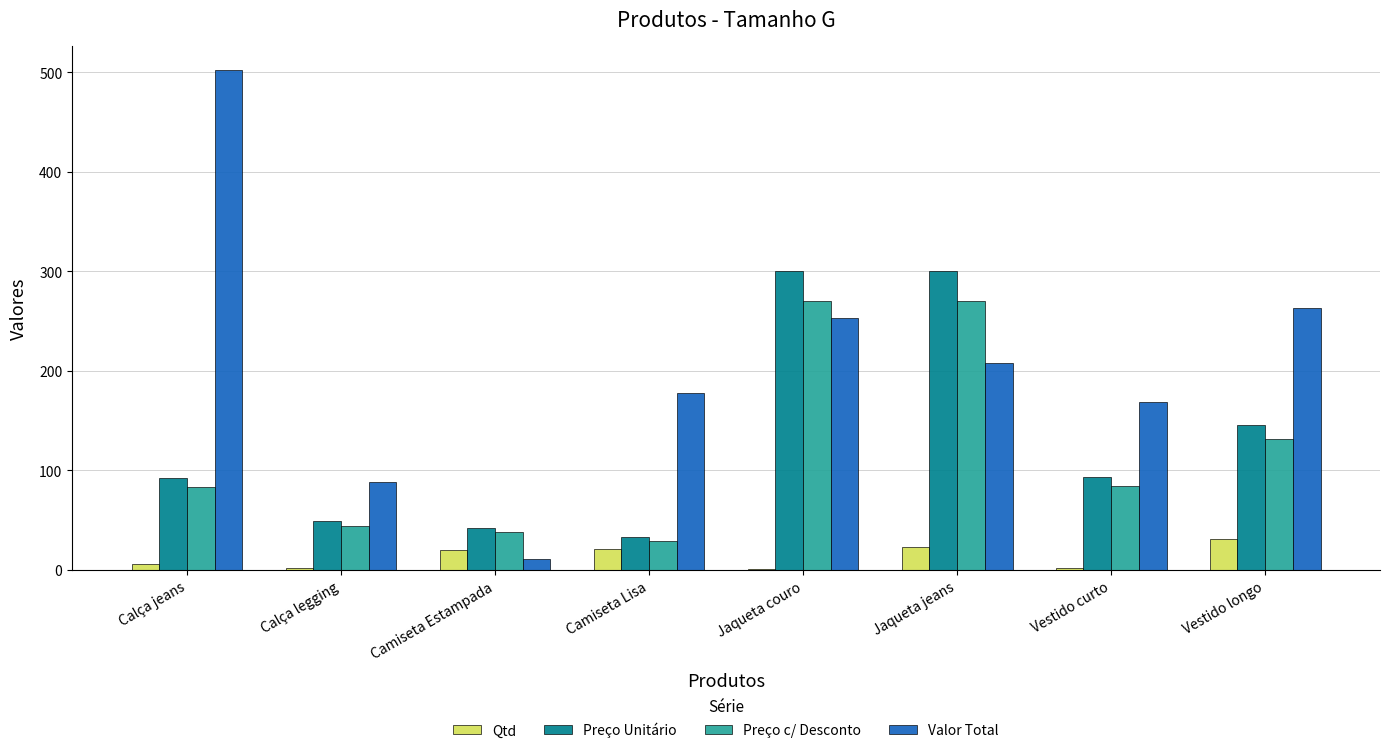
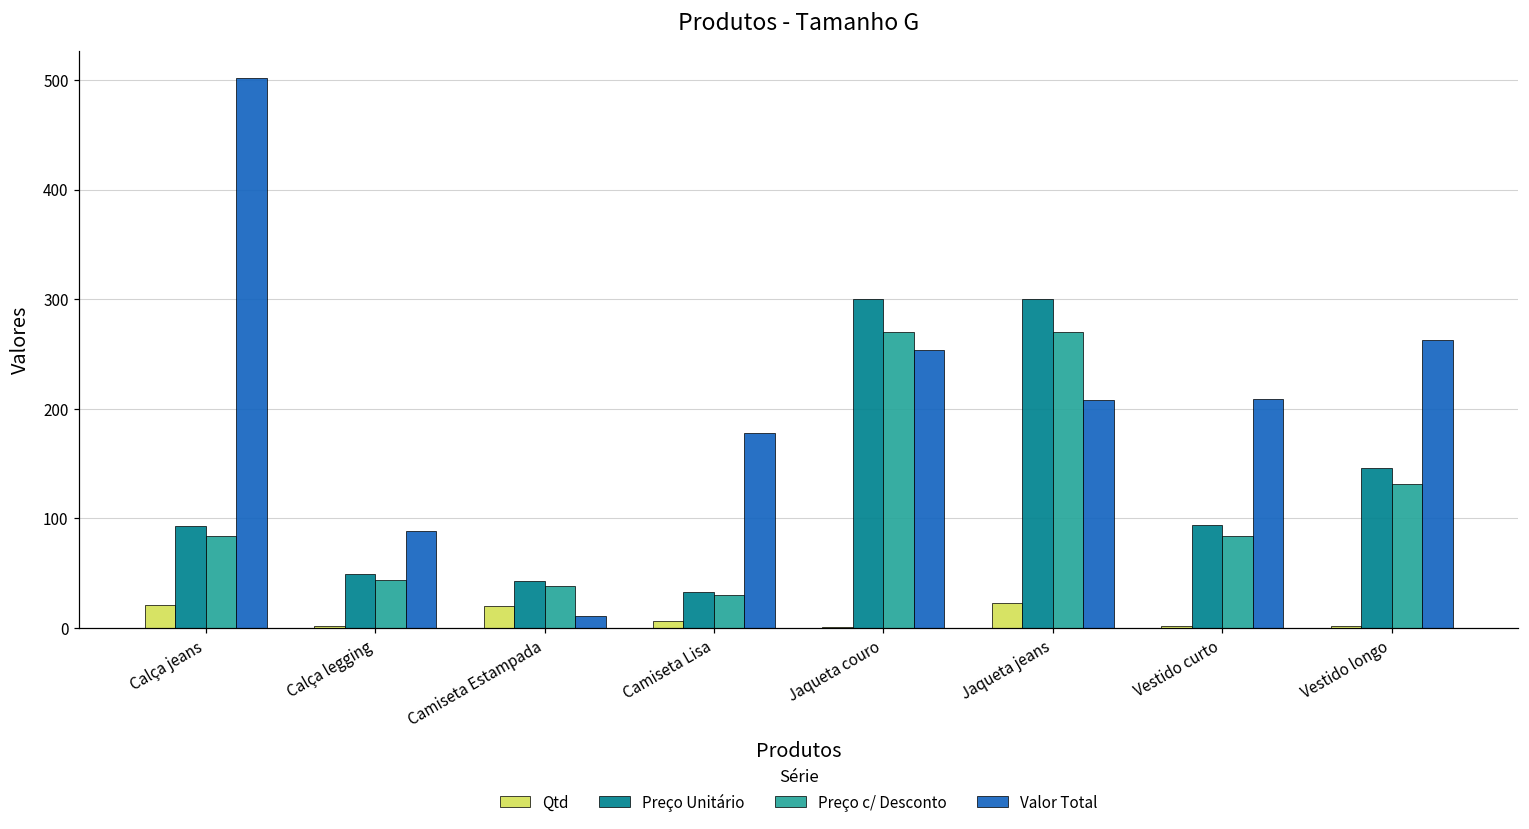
Qtd, Calça jeans: 10 -> 20
Qtd, Camiseta Lisa: 20 -> 10
Valor Total, Vestido curto: 170 -> 210
Qtd, Vestido longo: 30 -> 0
